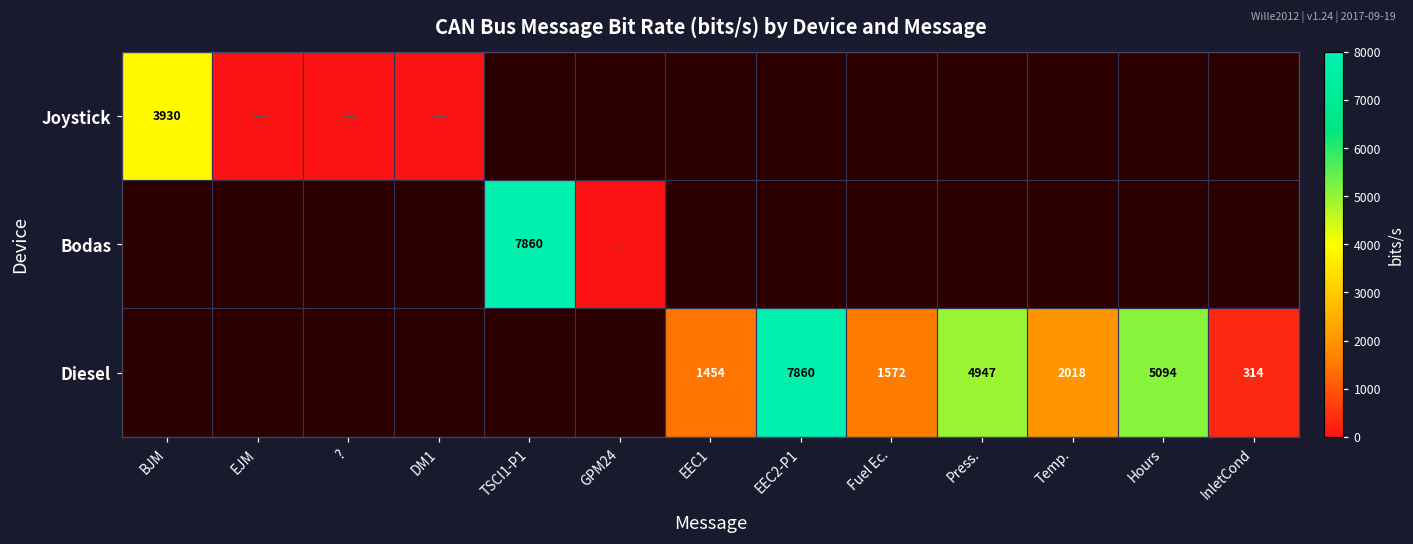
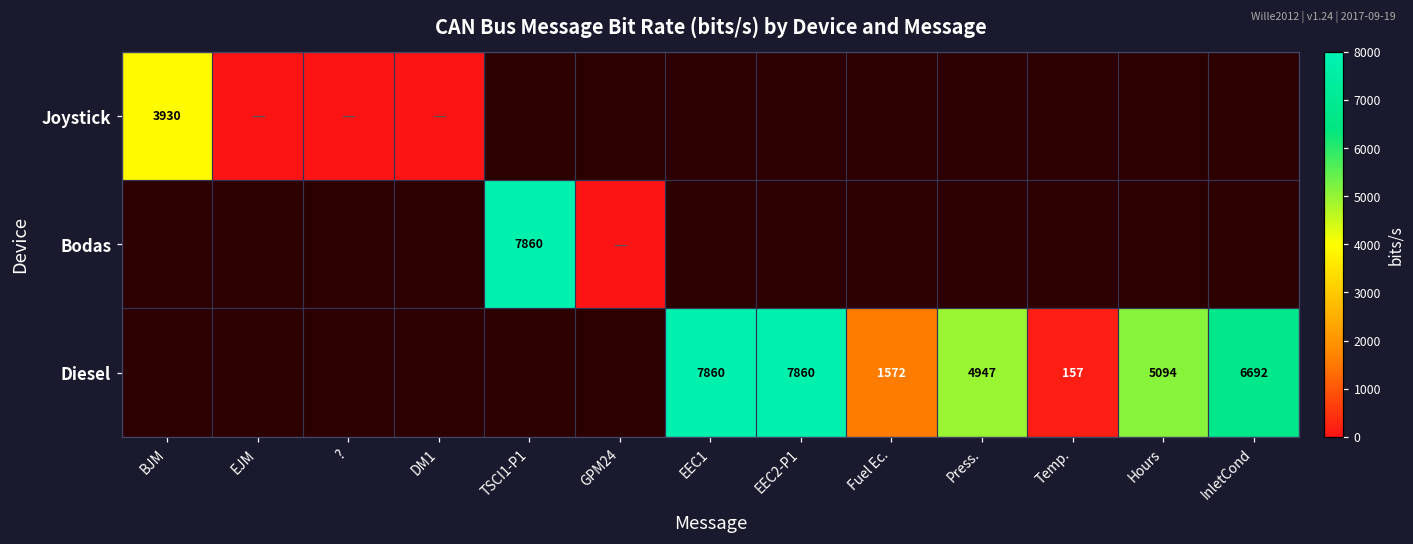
Diesel, EEC1: 1454 -> 7860
Diesel, Temp.: 2018 -> 157
Diesel, InletCond: 314 -> 6692
